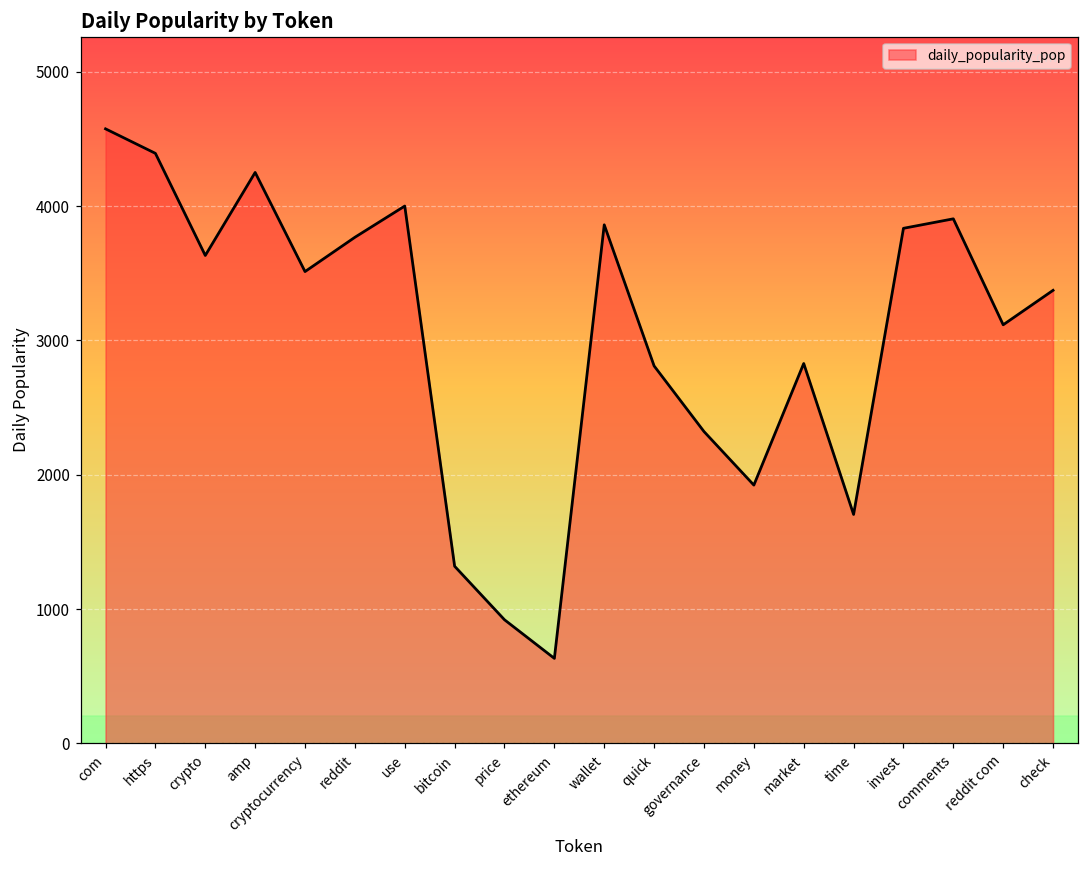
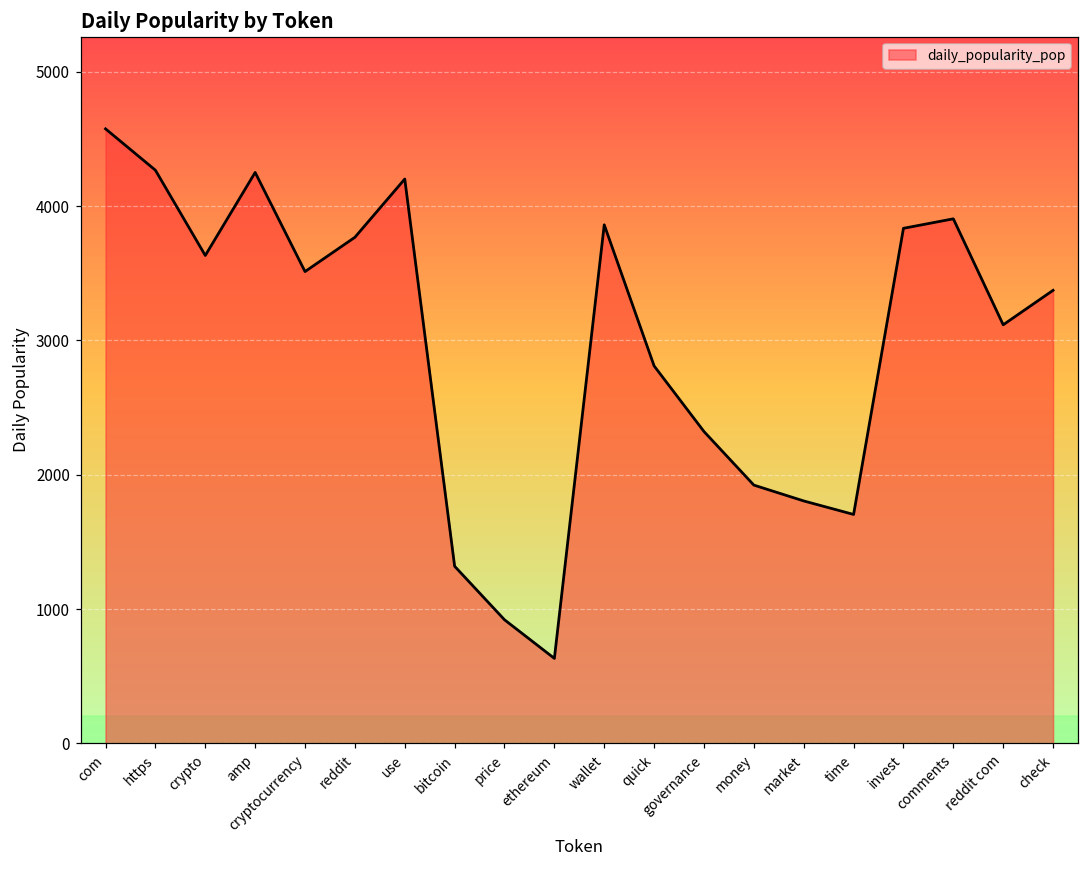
https: 4390 -> 4270
use: 4000 -> 4200
market: 2830 -> 1810
